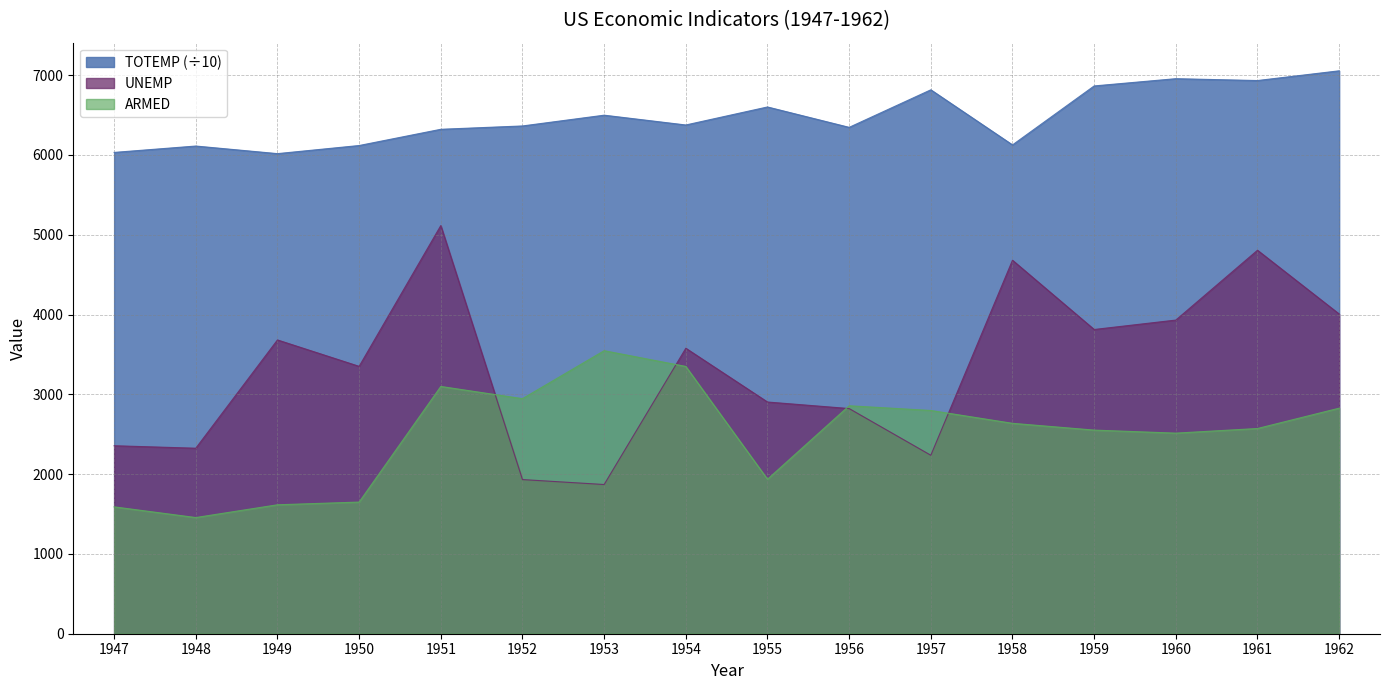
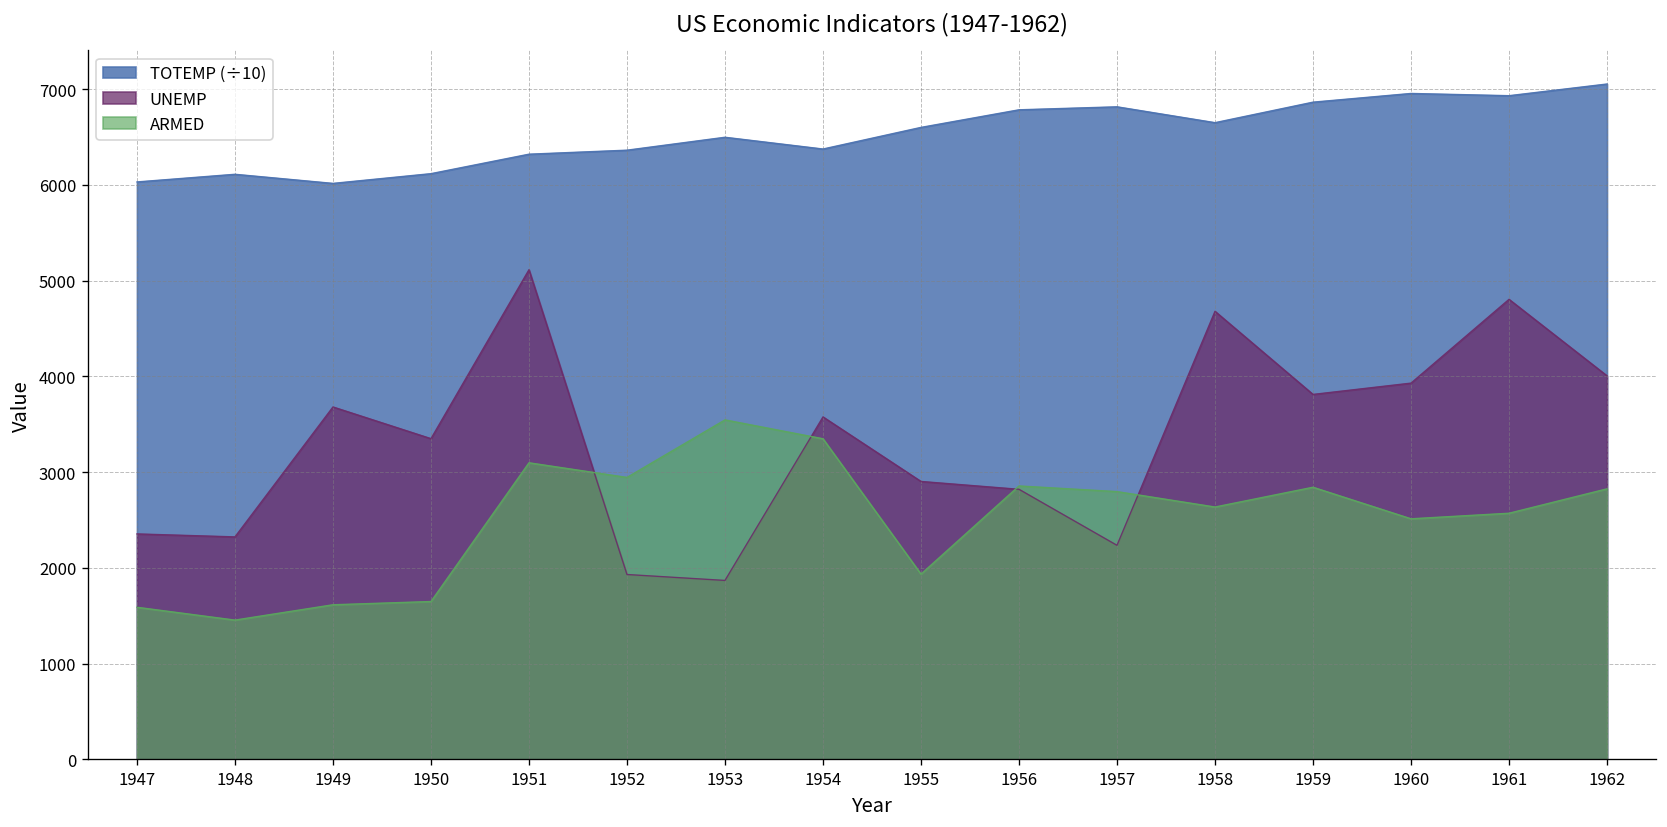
TOTEMP (÷10), 1956: 6300 -> 6800
TOTEMP (÷10), 1958: 6100 -> 6700
ARMED, 1959: 2600 -> 2800
